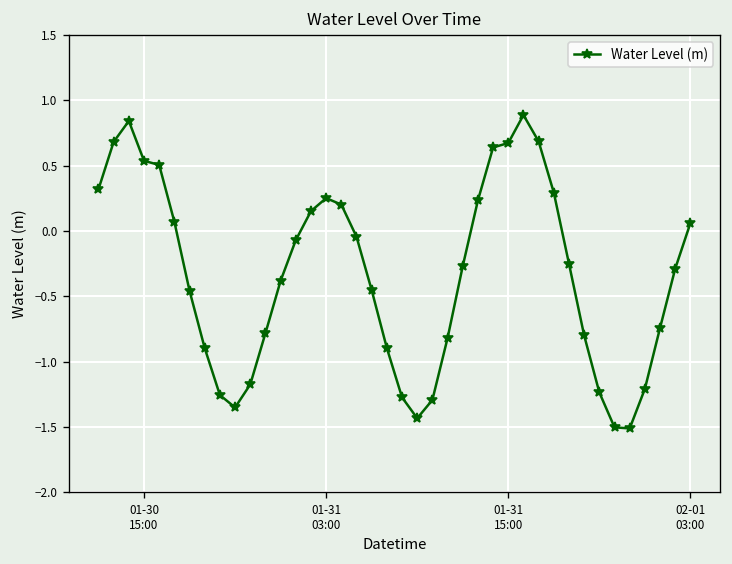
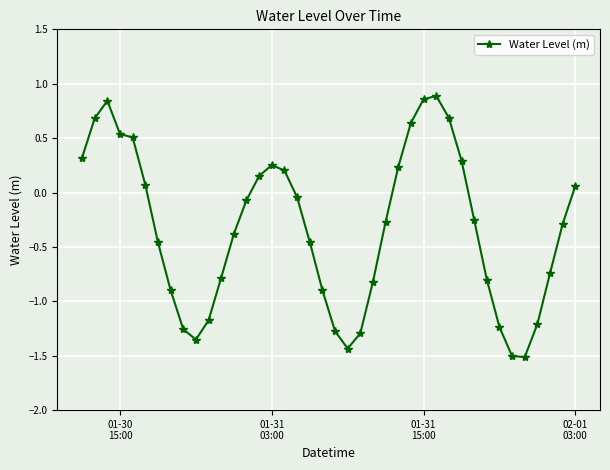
01-31 15:00: 0.67 -> 0.86
